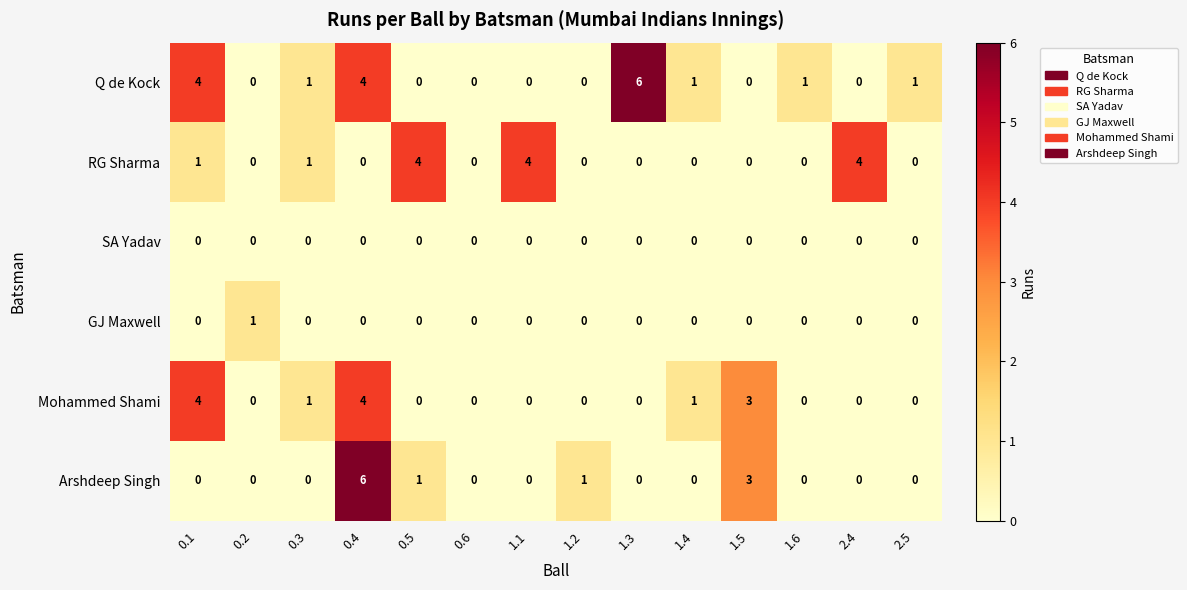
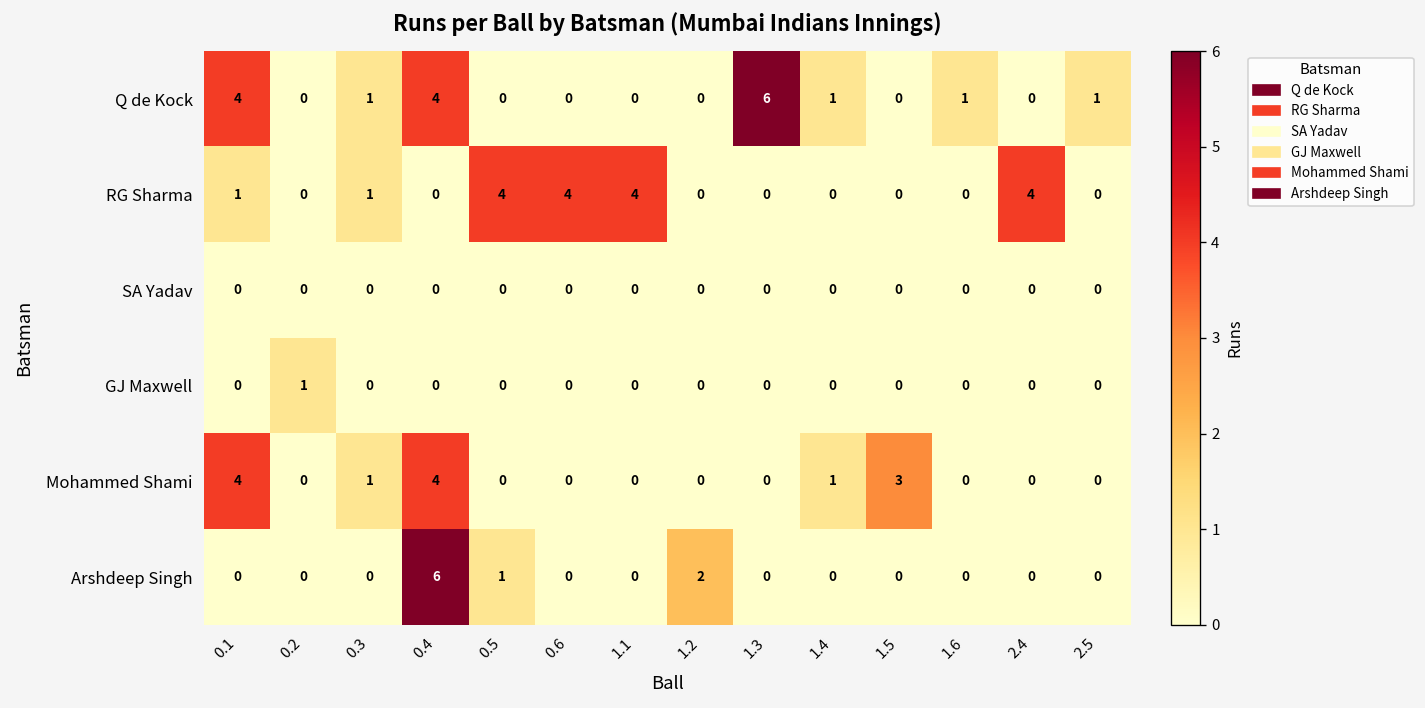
RG Sharma, 0.6: 0 -> 4
Arshdeep Singh, 1.2: 1 -> 2
Arshdeep Singh, 1.5: 3 -> 0
